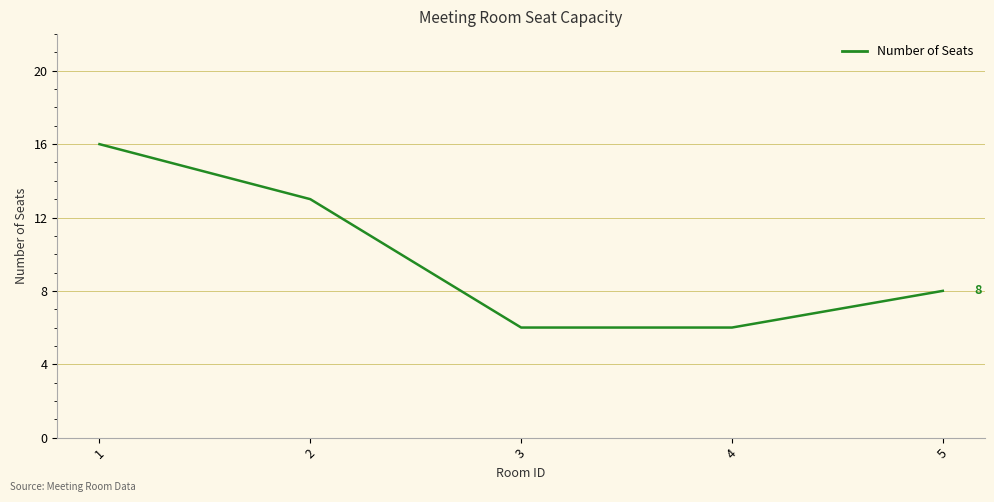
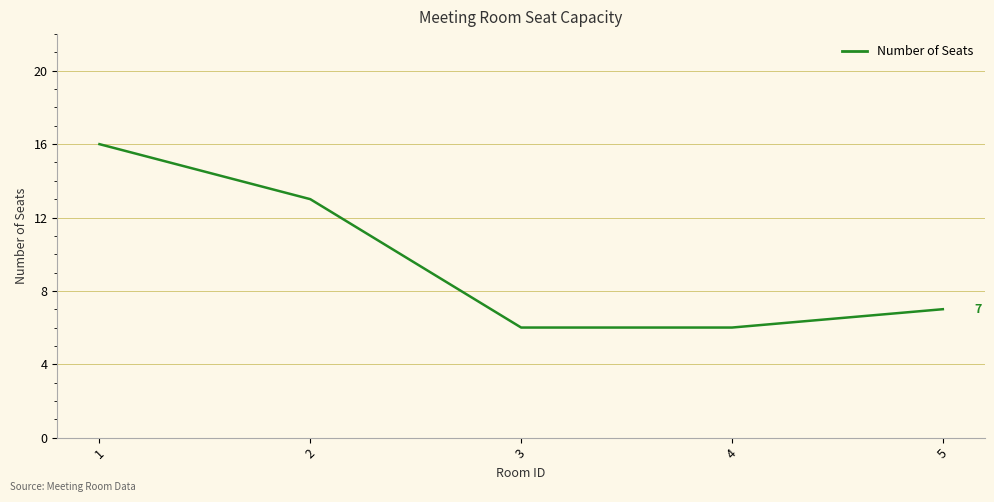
5: 8 -> 7
